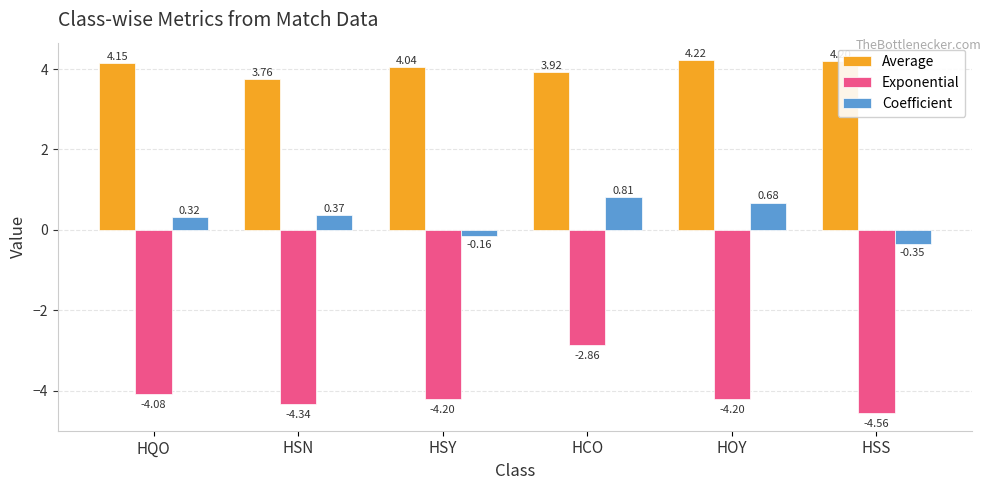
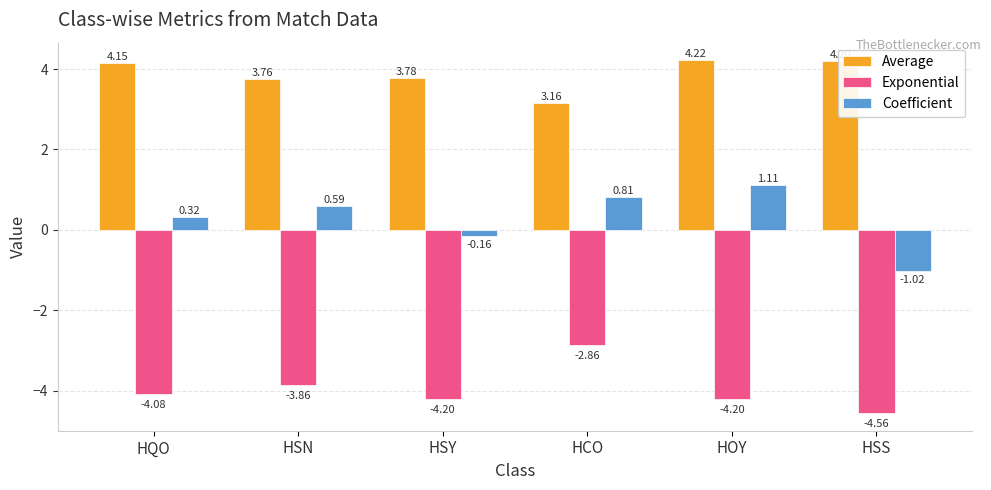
Exponential, HSN: -4.34 -> -3.86
Coefficient, HSN: 0.37 -> 0.59
Average, HSY: 4.04 -> 3.78
Average, HCO: 3.92 -> 3.16
Coefficient, HOY: 0.68 -> 1.11
Coefficient, HSS: -0.35 -> -1.02
